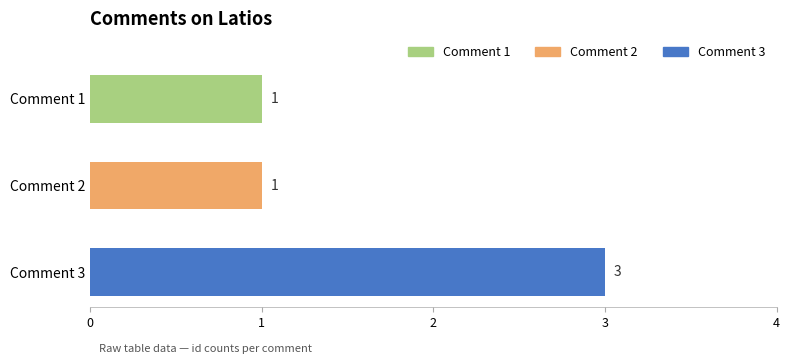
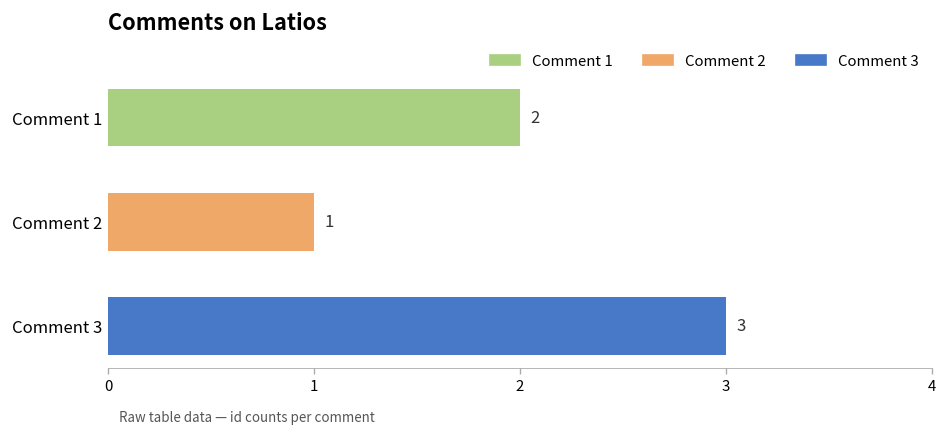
Comment 1: 1 -> 2
